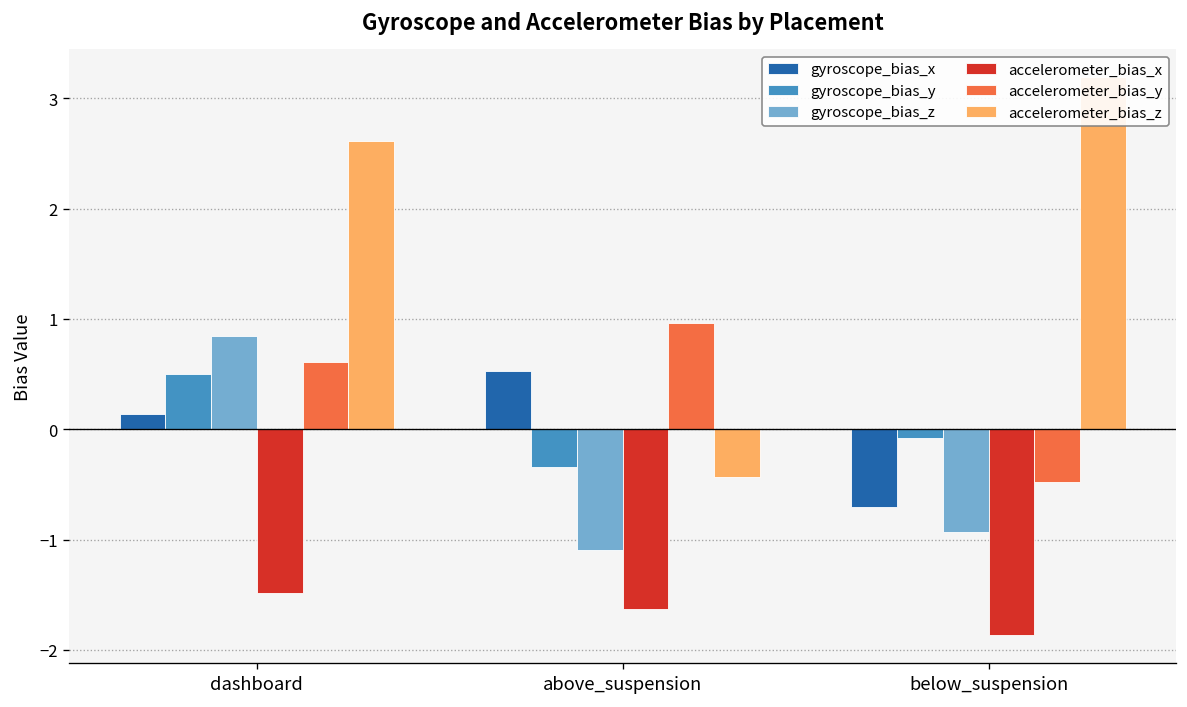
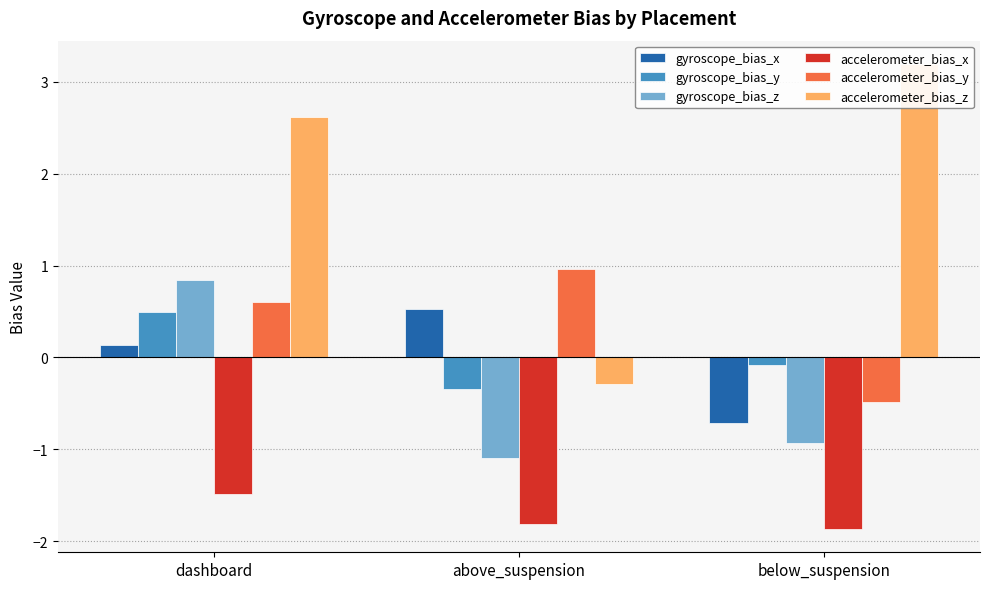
accelerometer_bias_x, above_suspension: -1.6 -> -1.8
accelerometer_bias_z, above_suspension: -0.4 -> -0.3
